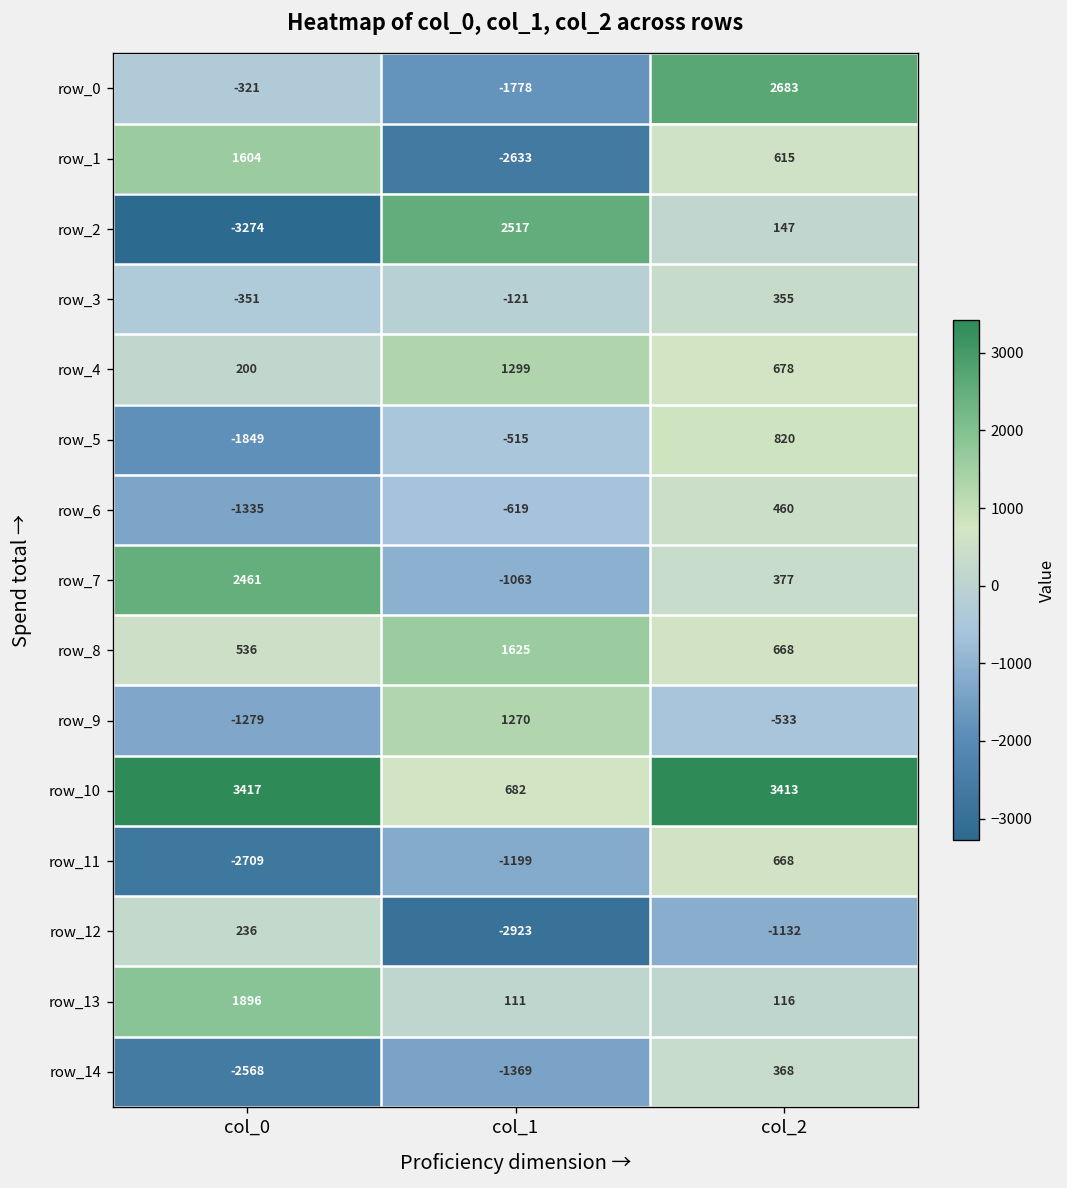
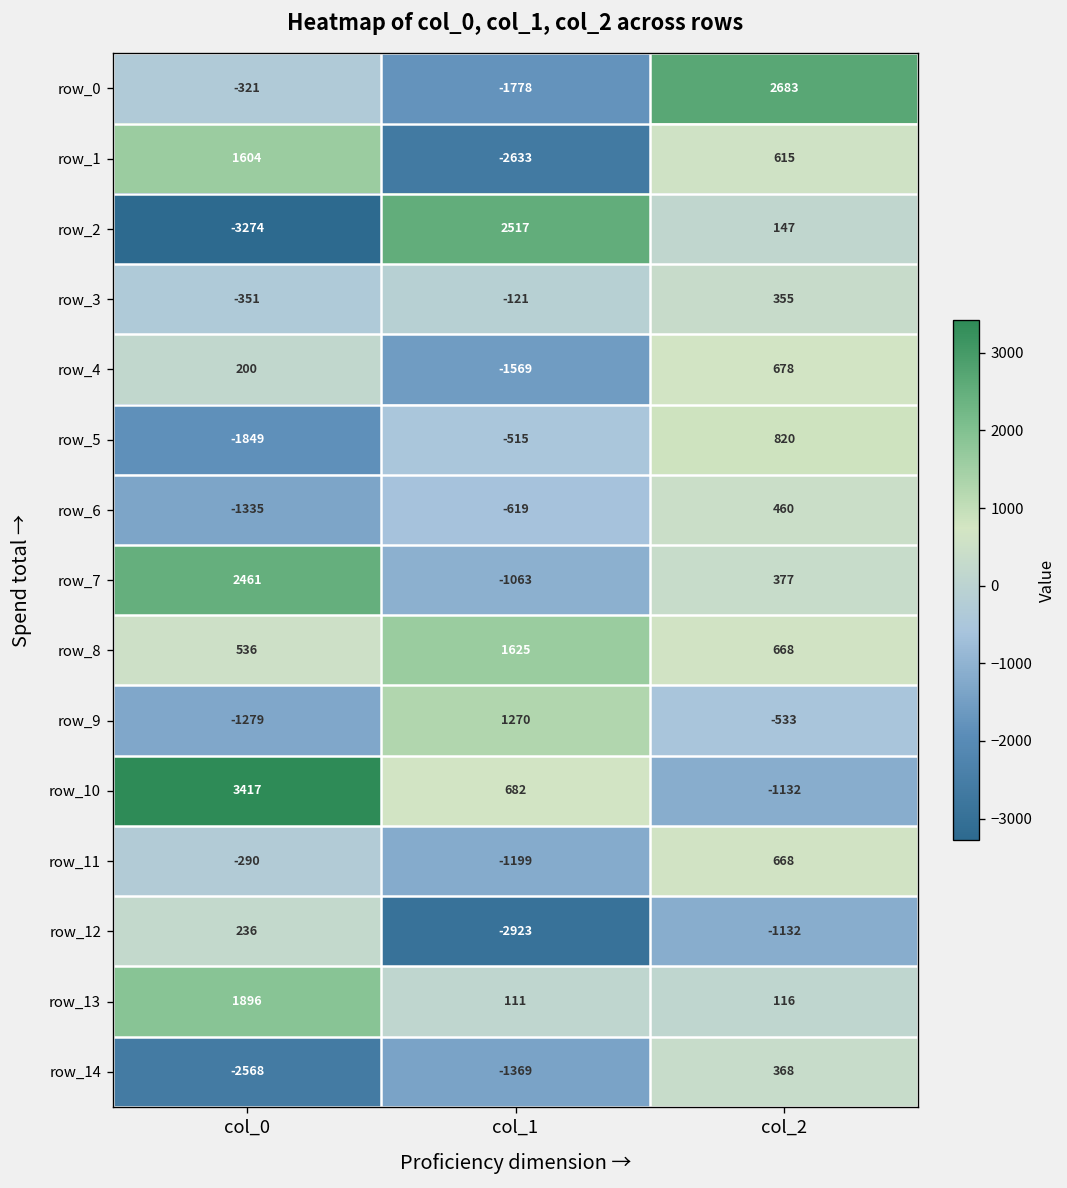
row_4, col_1: 1299 -> -1569
row_10, col_2: 3413 -> -1132
row_11, col_0: -2709 -> -290
